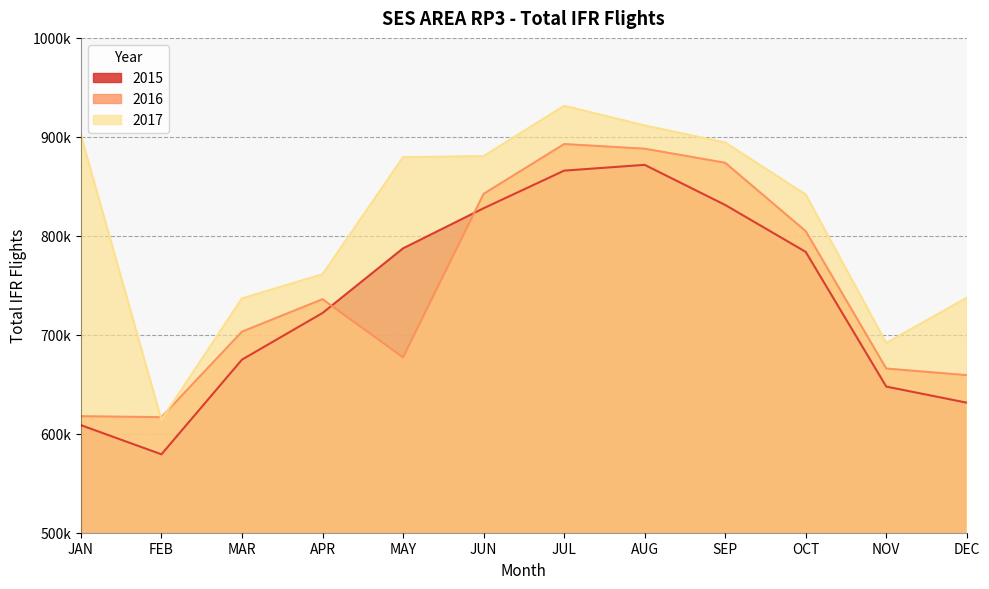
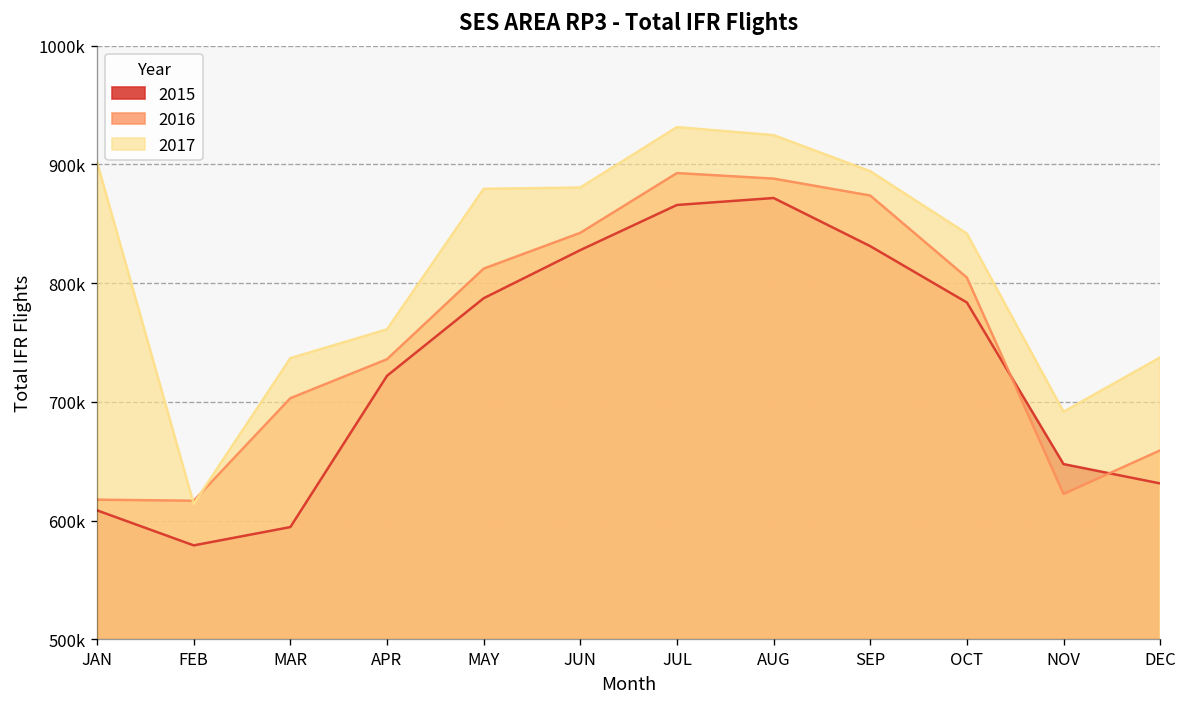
2015, MAR: 670000 -> 590000
2016, MAY: 680000 -> 810000
2017, AUG: 910000 -> 920000
2016, NOV: 670000 -> 620000
